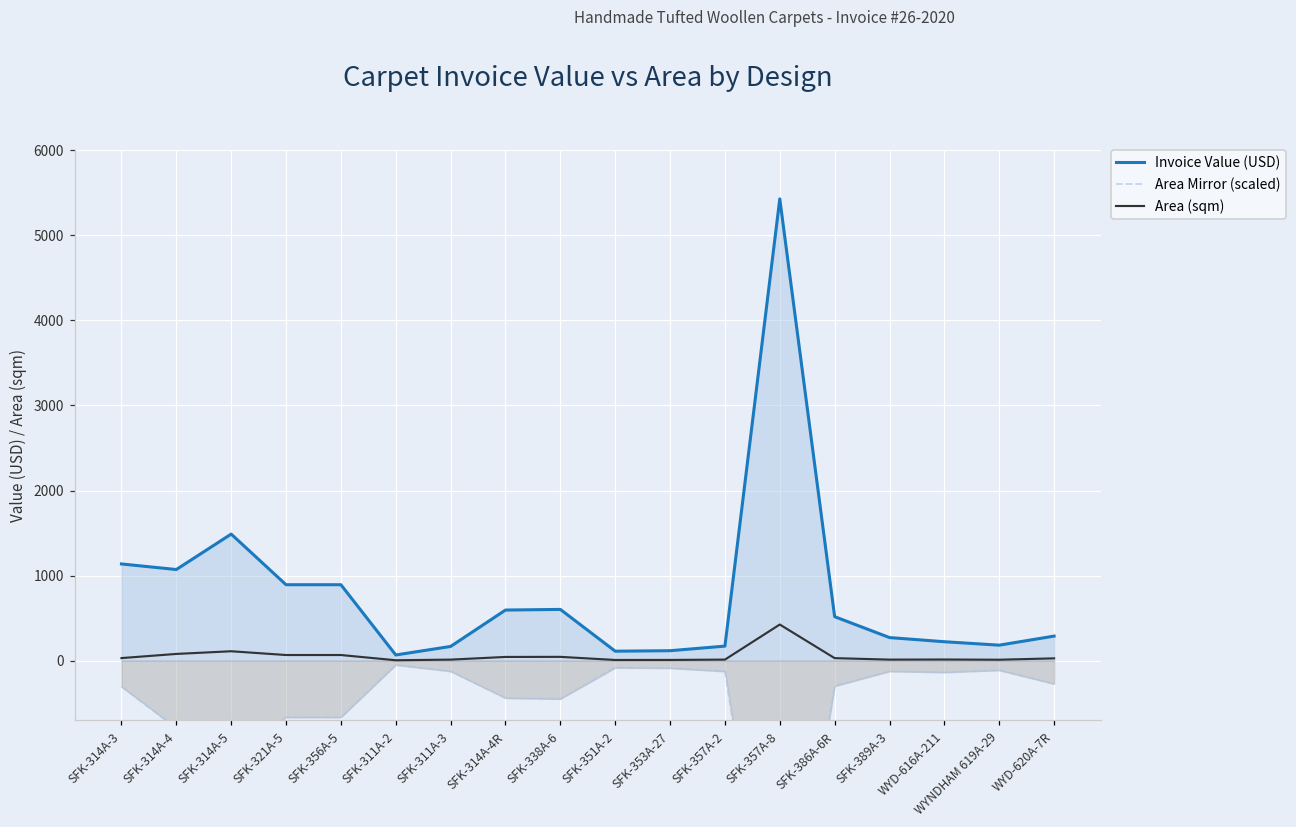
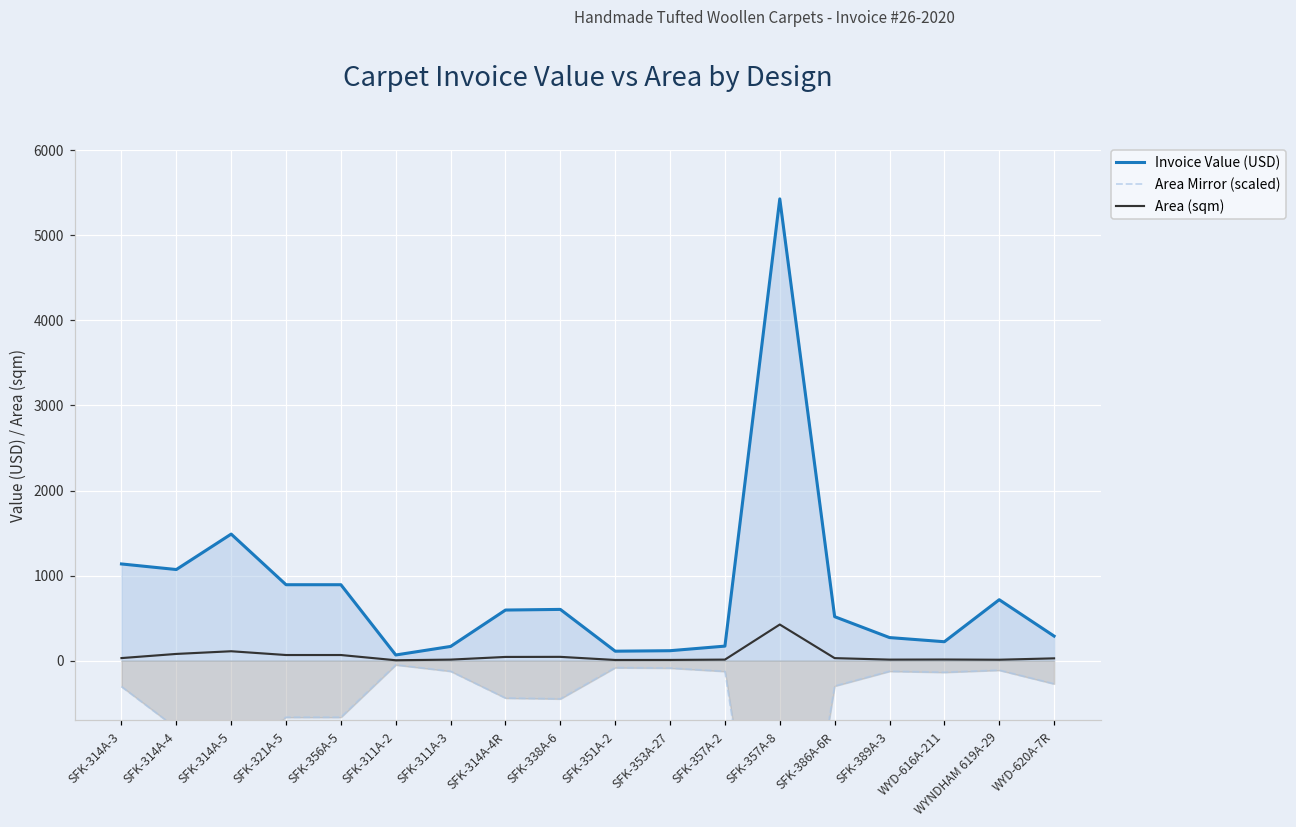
Invoice Value (USD), WYNDHAM 619A-29: 200 -> 700
